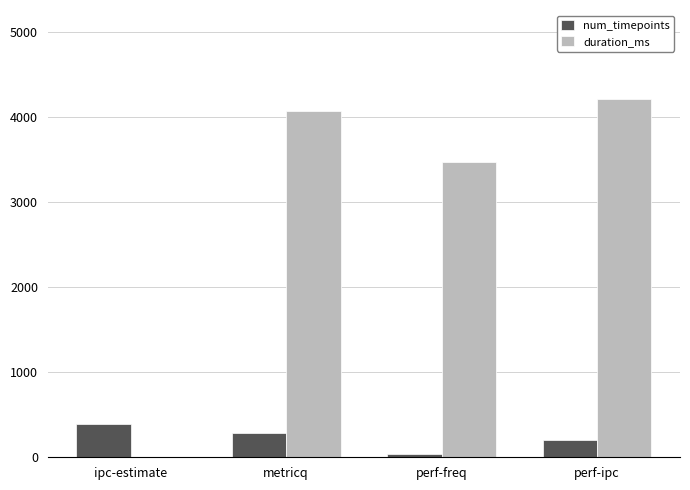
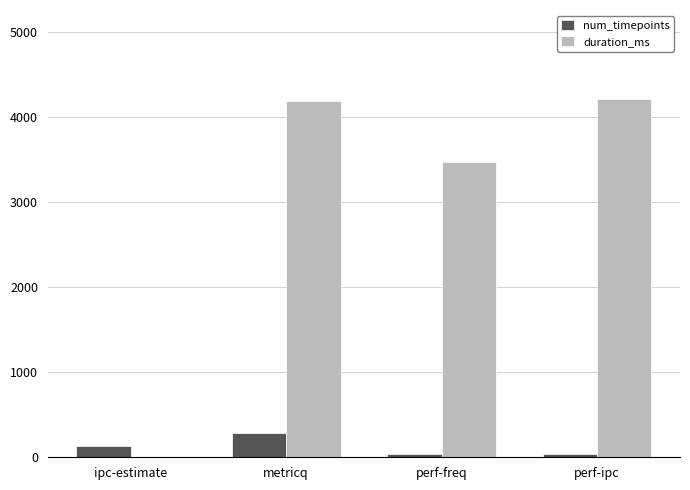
num_timepoints, ipc-estimate: 400 -> 100
duration_ms, metricq: 4100 -> 4200
num_timepoints, perf-ipc: 200 -> 0
